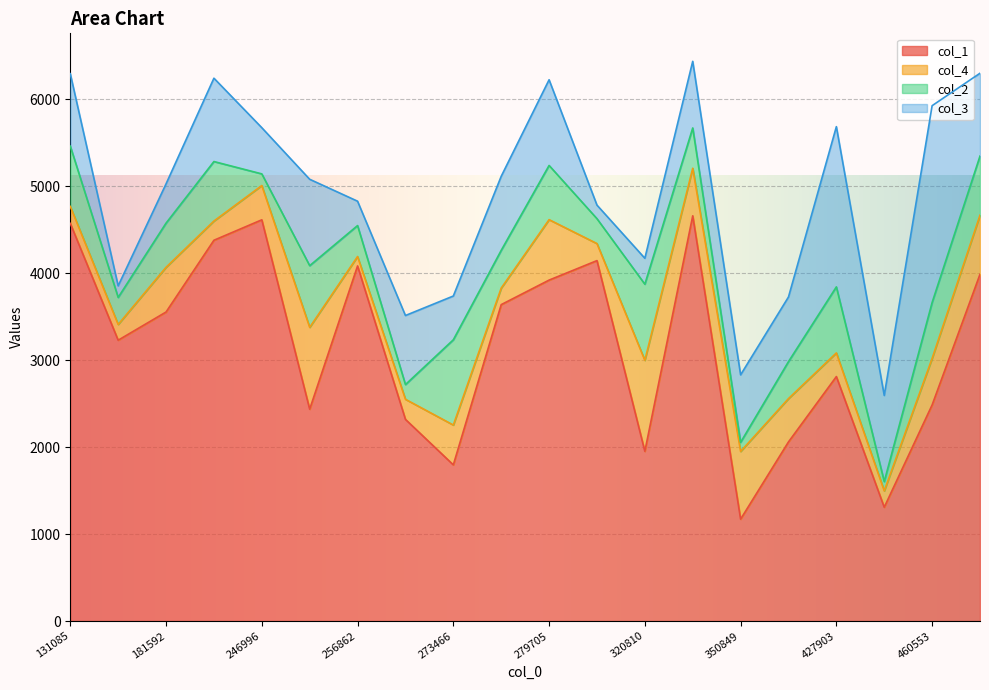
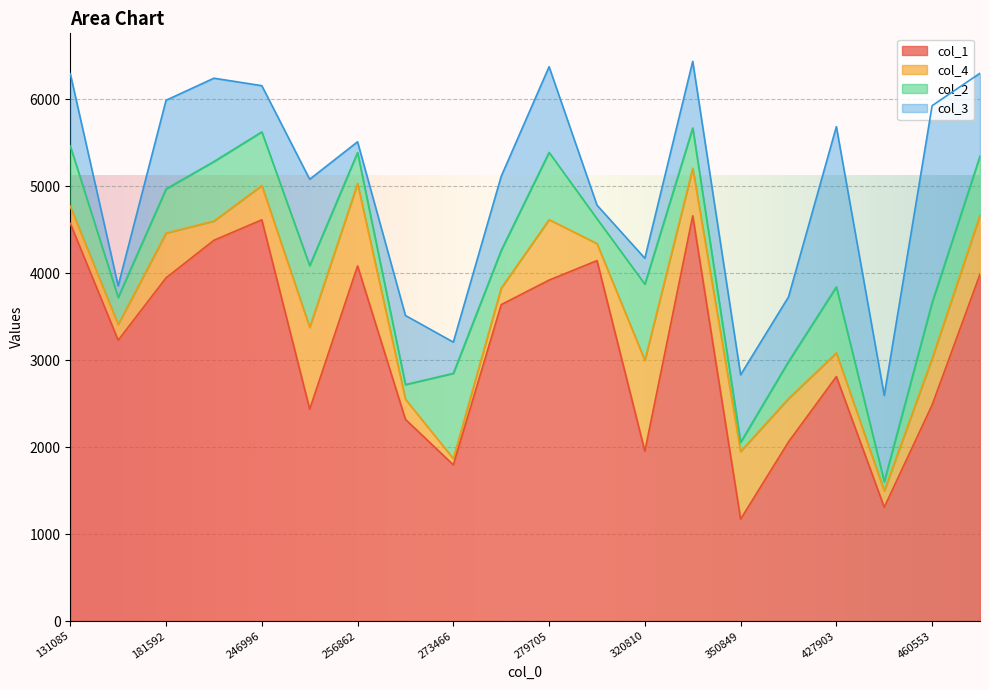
col_1, 181592: 3600 -> 3900
col_3, 181592: 500 -> 1000
col_2, 246996: 100 -> 600
col_4, 256862: 100 -> 900
col_3, 256862: 300 -> 100
col_4, 273466: 500 -> 100
col_3, 273466: 500 -> 400
col_2, 279705: 600 -> 800
